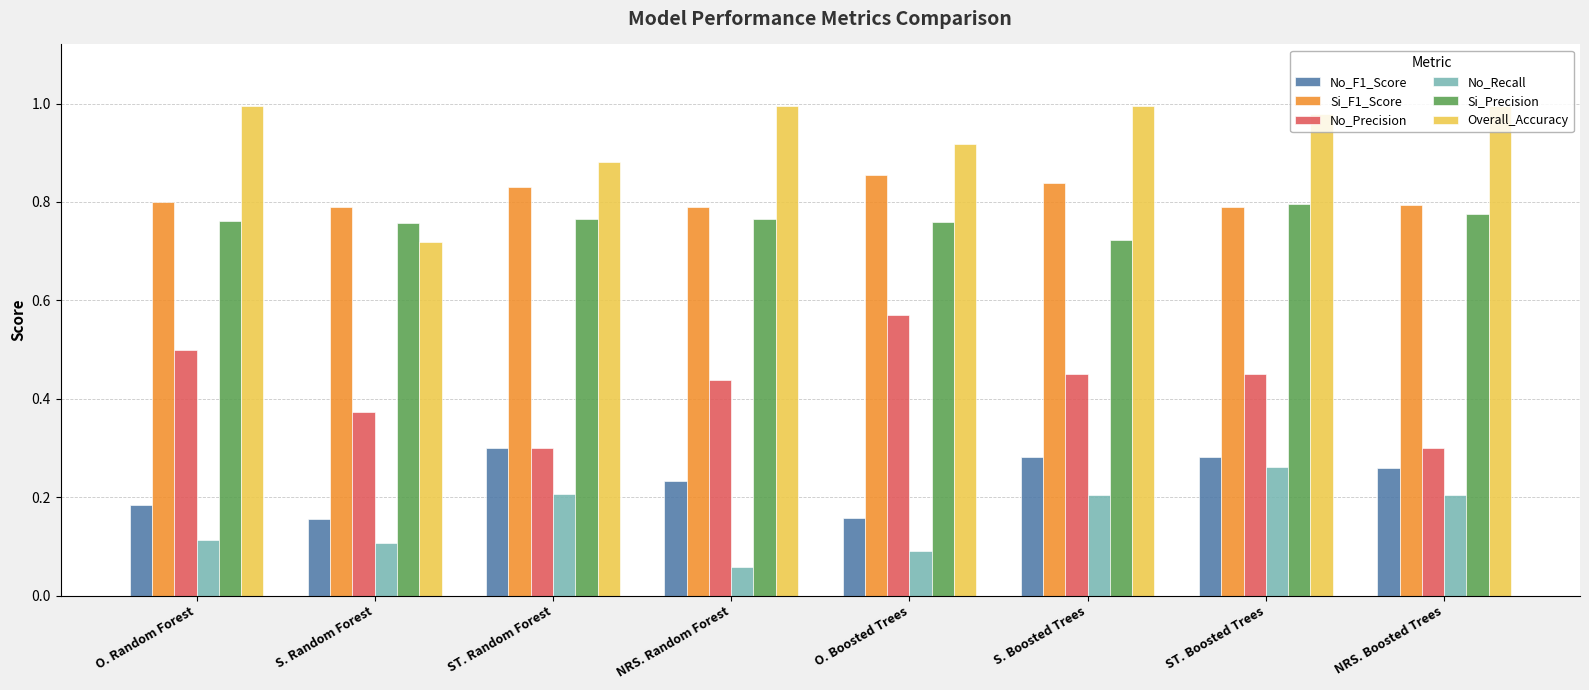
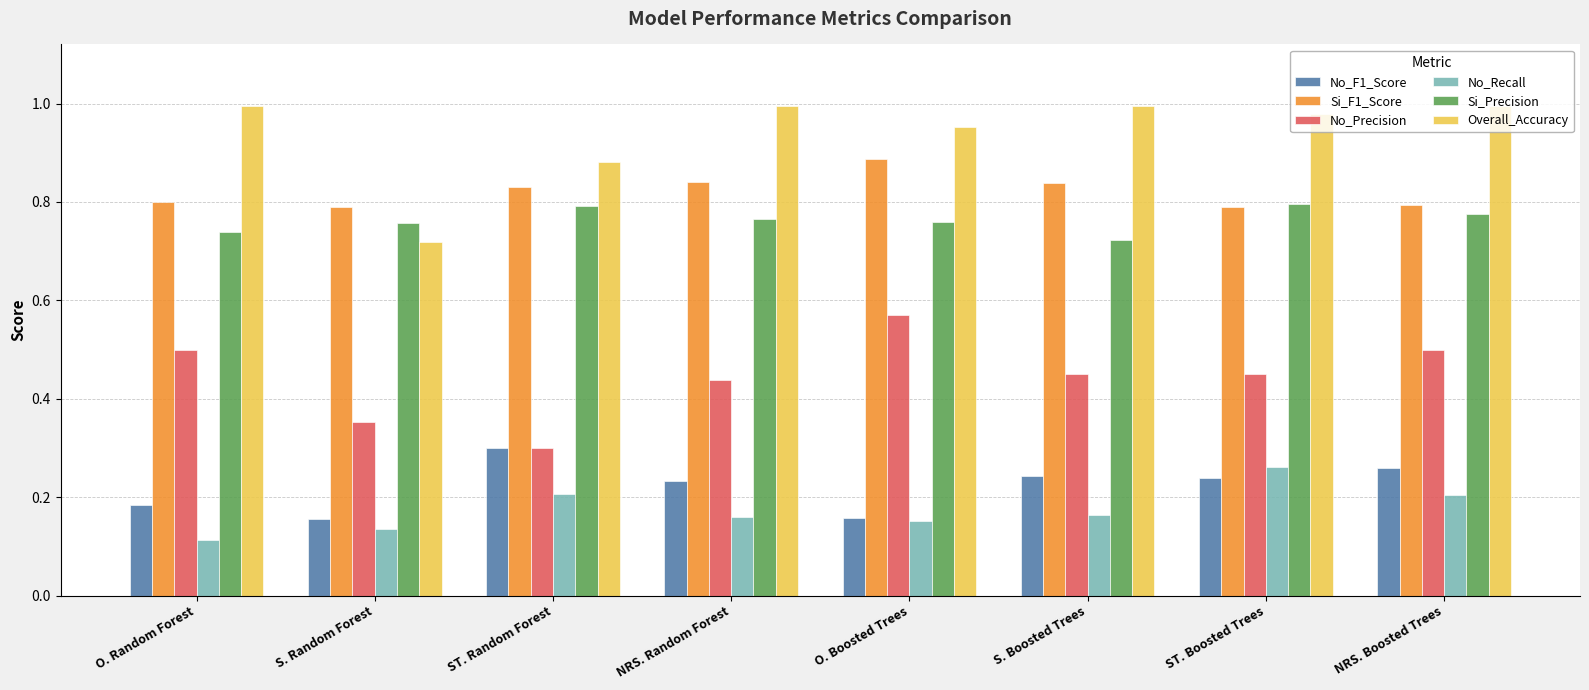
Si_Precision, O. Random Forest: 0.76 -> 0.74
No_Precision, S. Random Forest: 0.37 -> 0.35
No_Recall, S. Random Forest: 0.11 -> 0.14
Si_Precision, ST. Random Forest: 0.77 -> 0.79
Si_F1_Score, NRS. Random Forest: 0.79 -> 0.84
No_Recall, NRS. Random Forest: 0.06 -> 0.16
Si_F1_Score, O. Boosted Trees: 0.86 -> 0.89
No_Recall, O. Boosted Trees: 0.09 -> 0.15
Overall_Accuracy, O. Boosted Trees: 0.92 -> 0.95
No_F1_Score, S. Boosted Trees: 0.28 -> 0.24
No_Recall, S. Boosted Trees: 0.21 -> 0.16
No_F1_Score, ST. Boosted Trees: 0.28 -> 0.24
No_Precision, NRS. Boosted Trees: 0.3 -> 0.5
